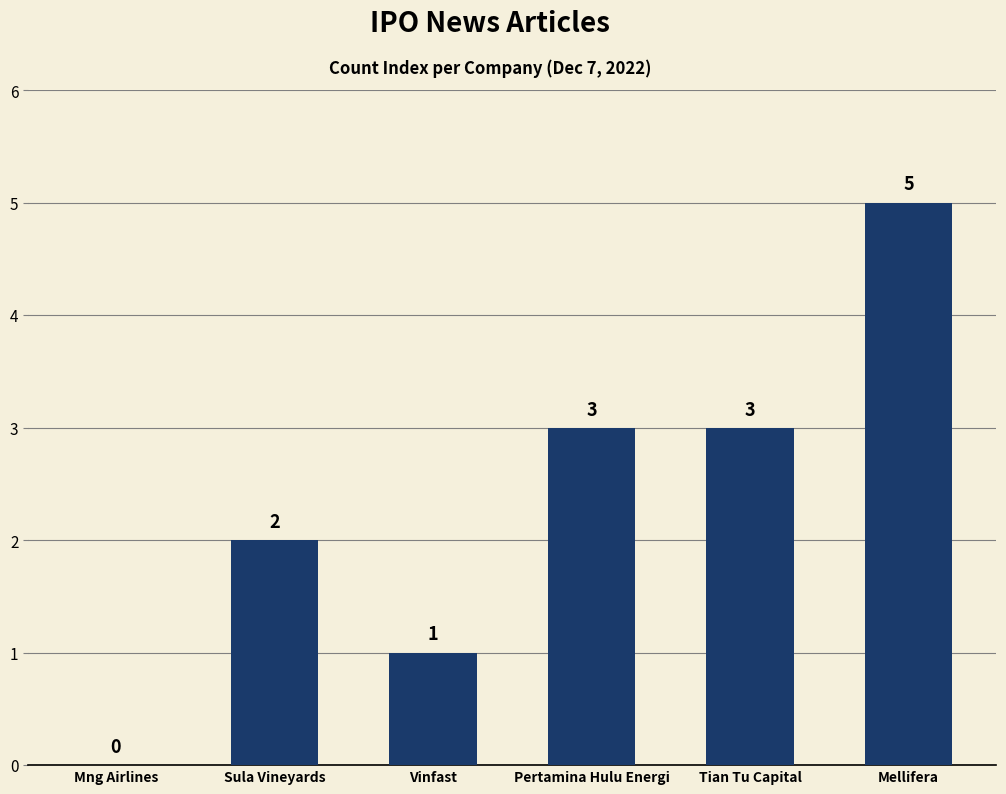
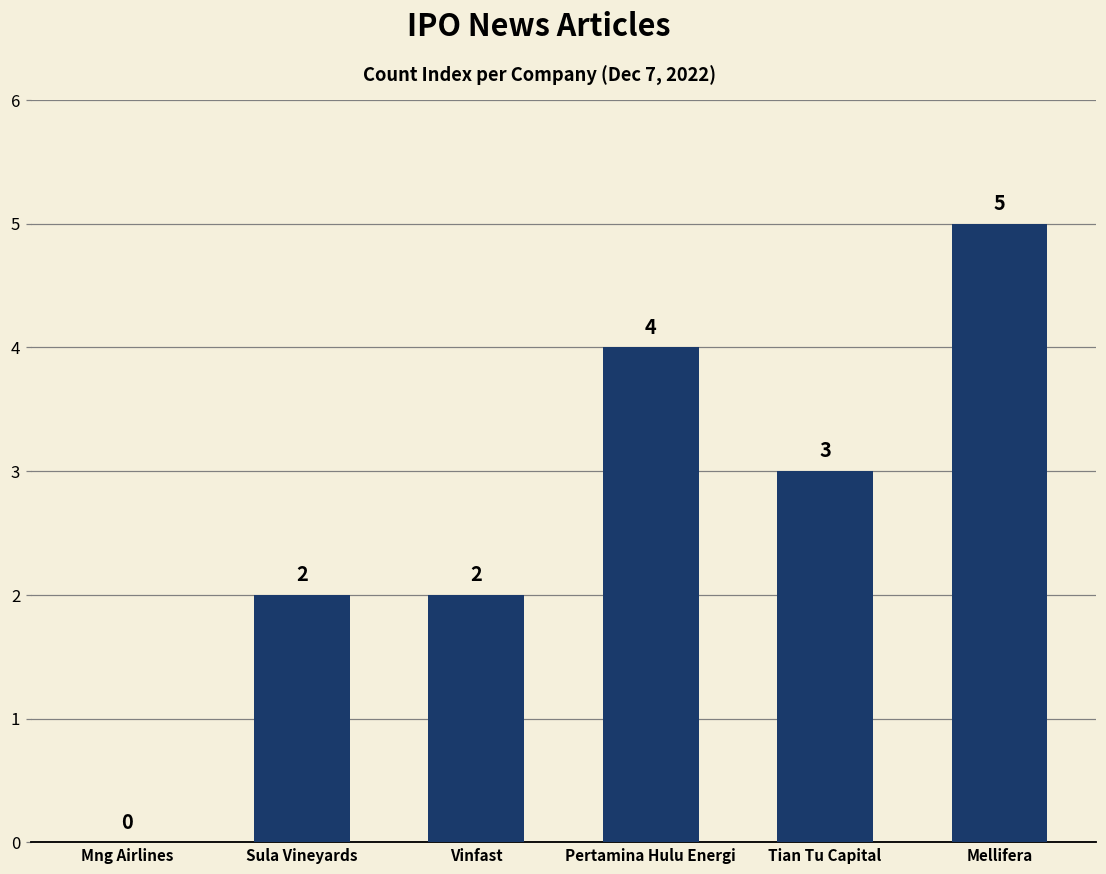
Vinfast: 1 -> 2
Pertamina Hulu Energi: 3 -> 4
